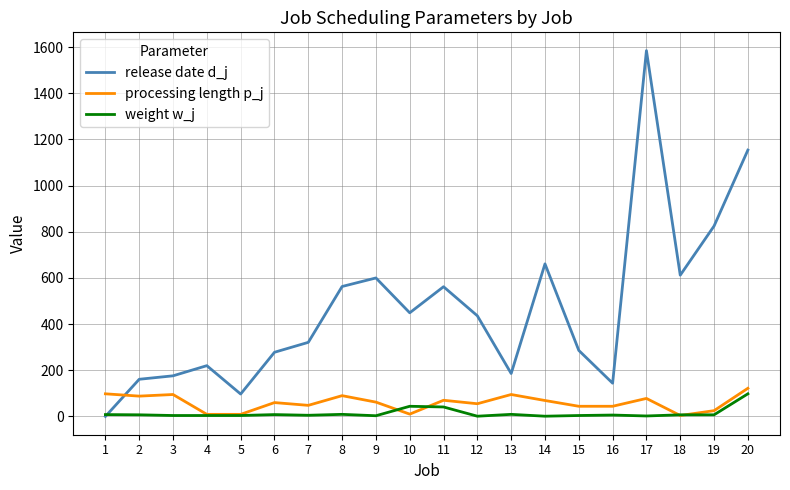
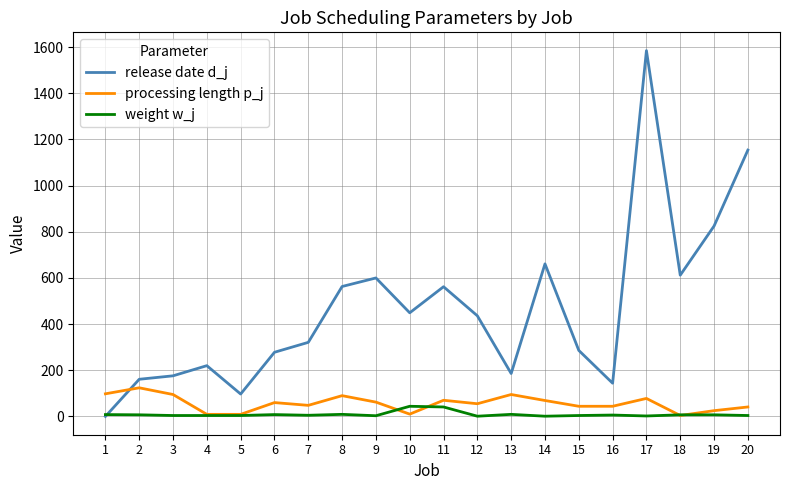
processing length p_j, 2: 90 -> 120
processing length p_j, 20: 120 -> 40
weight w_j, 20: 100 -> 0
